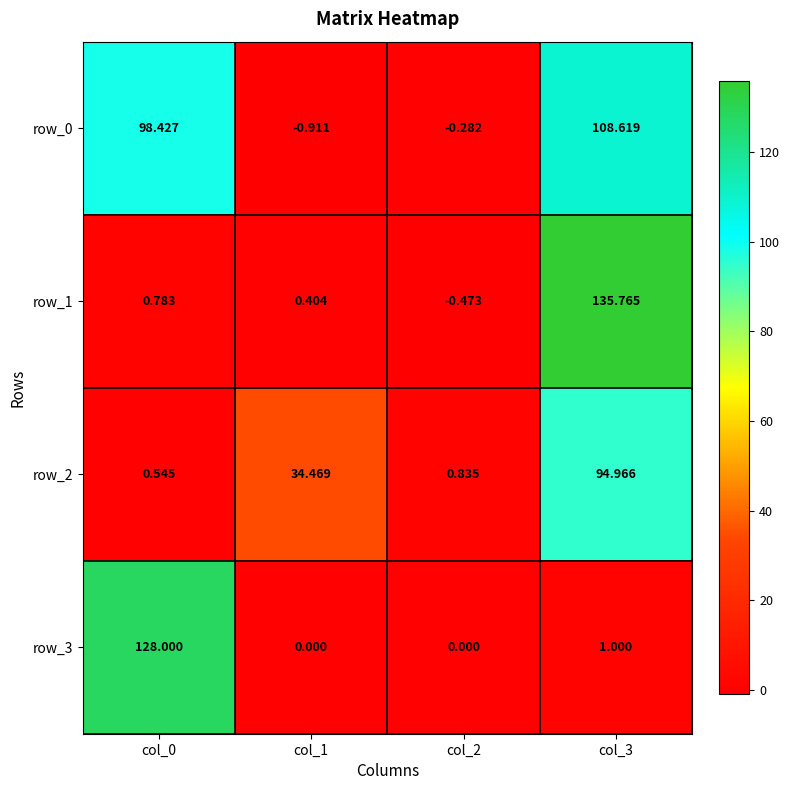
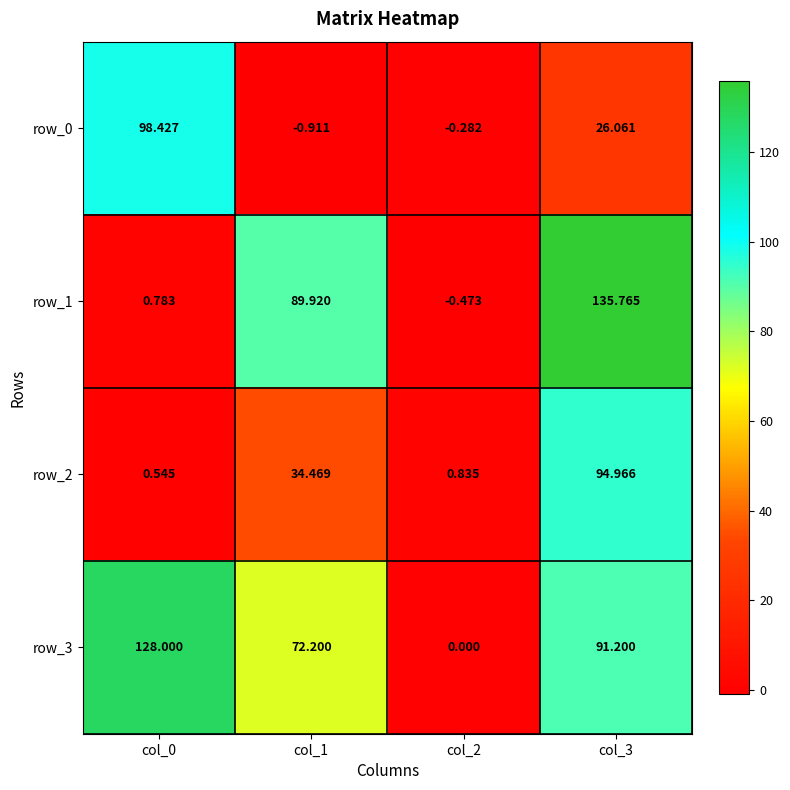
row_0, col_3: 108.619 -> 26.061
row_1, col_1: 0.404 -> 89.920
row_3, col_1: 0.000 -> 72.200
row_3, col_3: 1.000 -> 91.200
